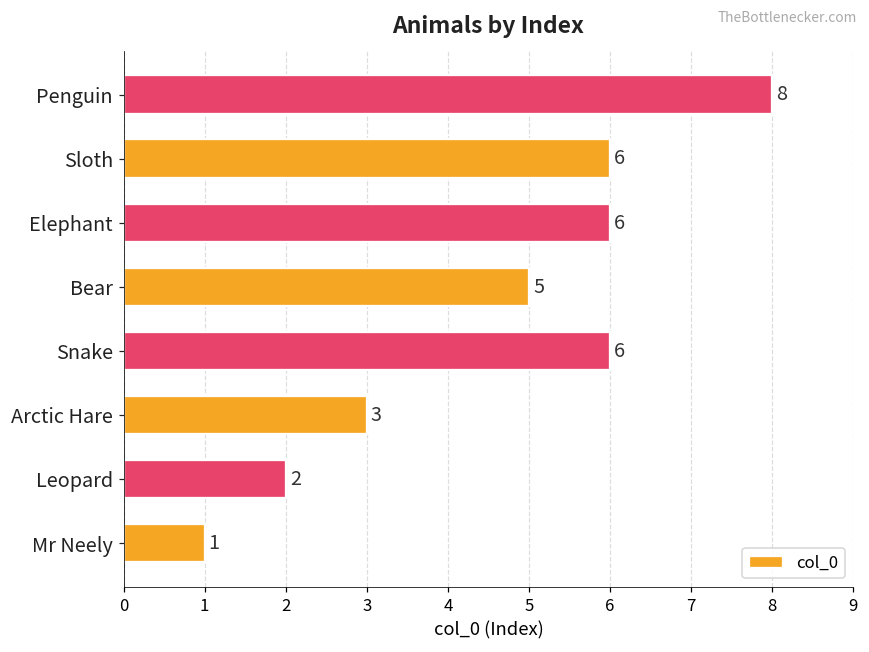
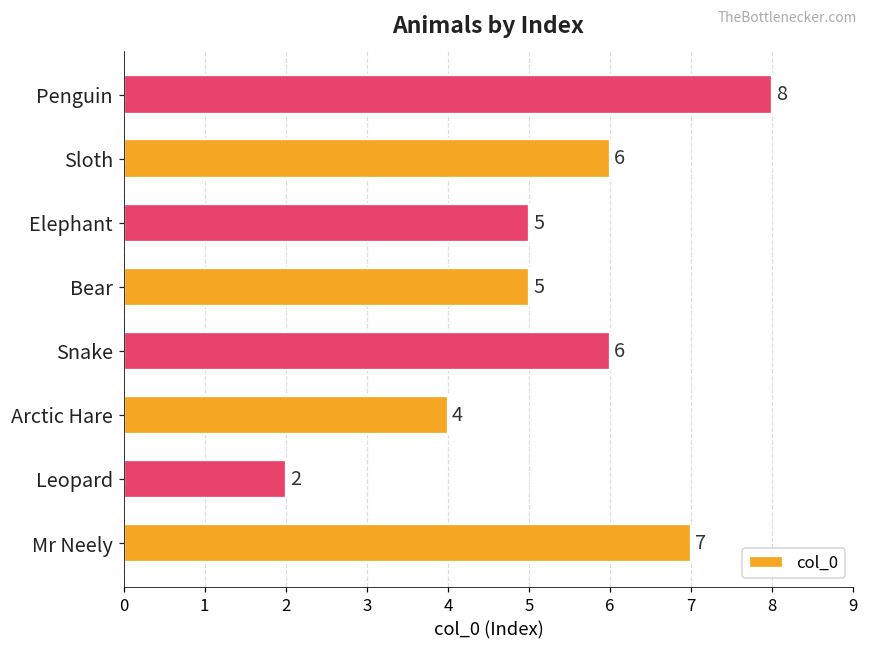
Elephant: 6 -> 5
Arctic Hare: 3 -> 4
Mr Neely: 1 -> 7
